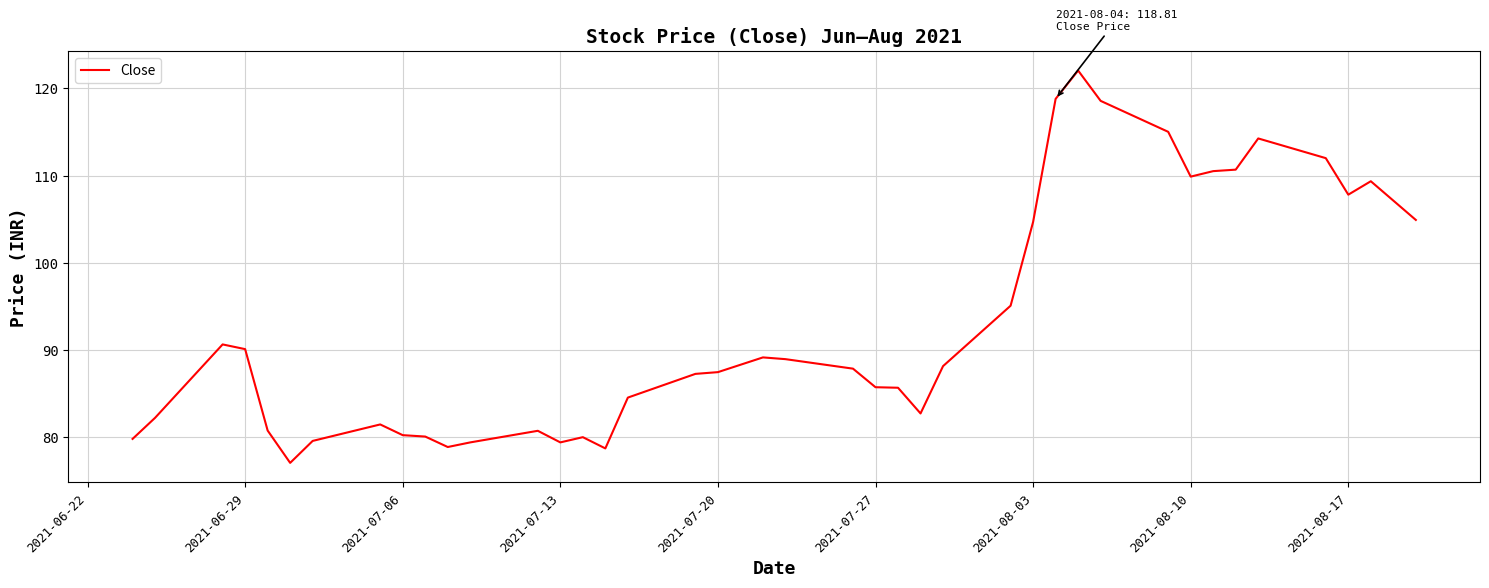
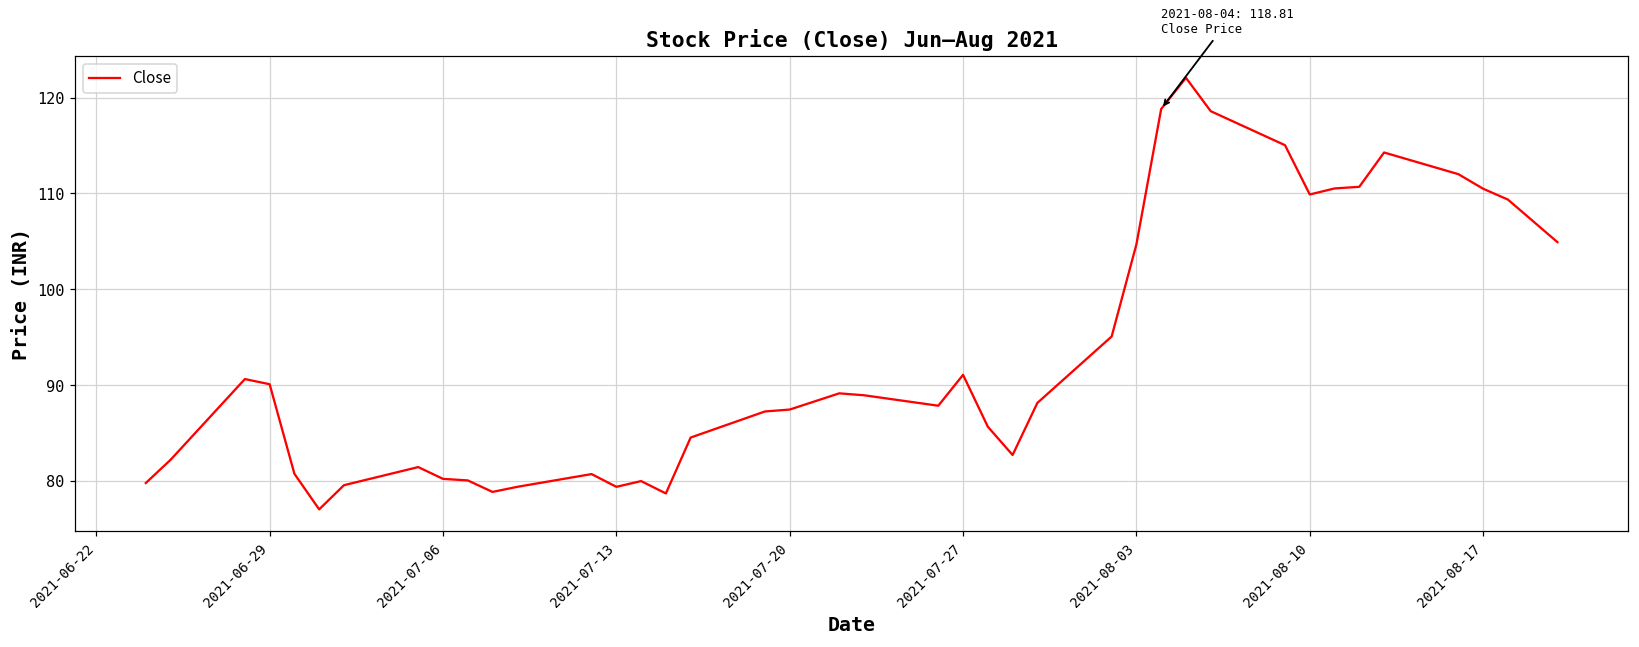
2021-07-27: 86 -> 91
2021-08-17: 108 -> 110
